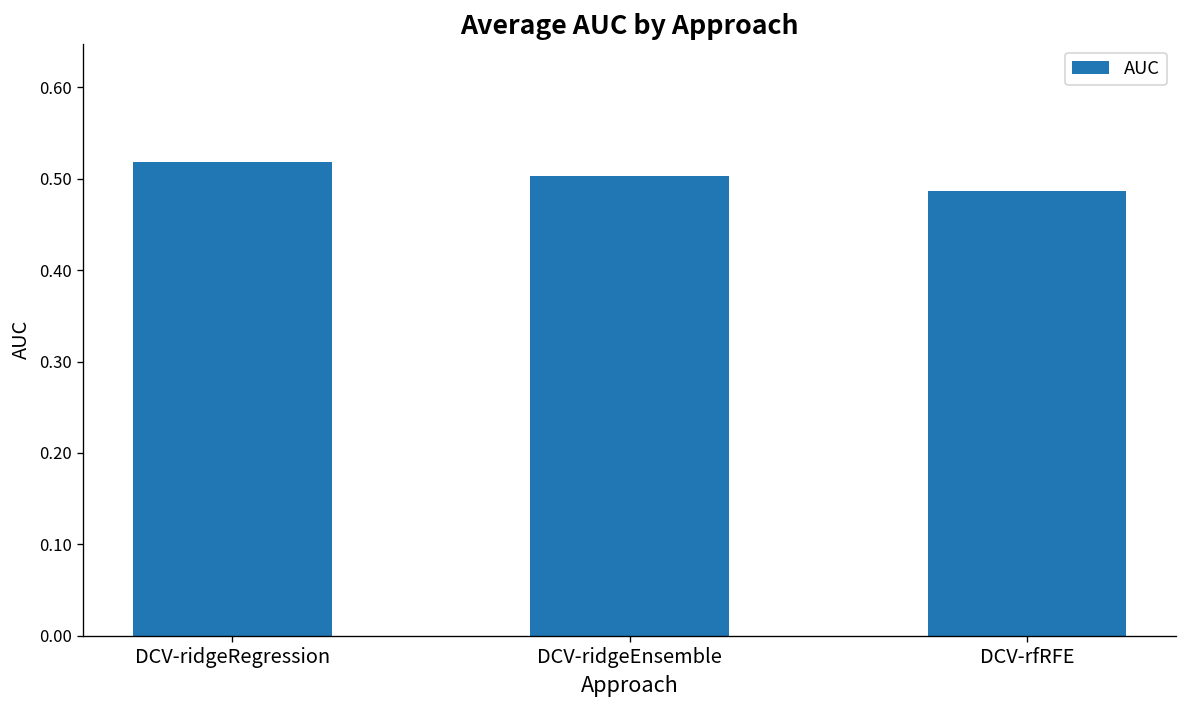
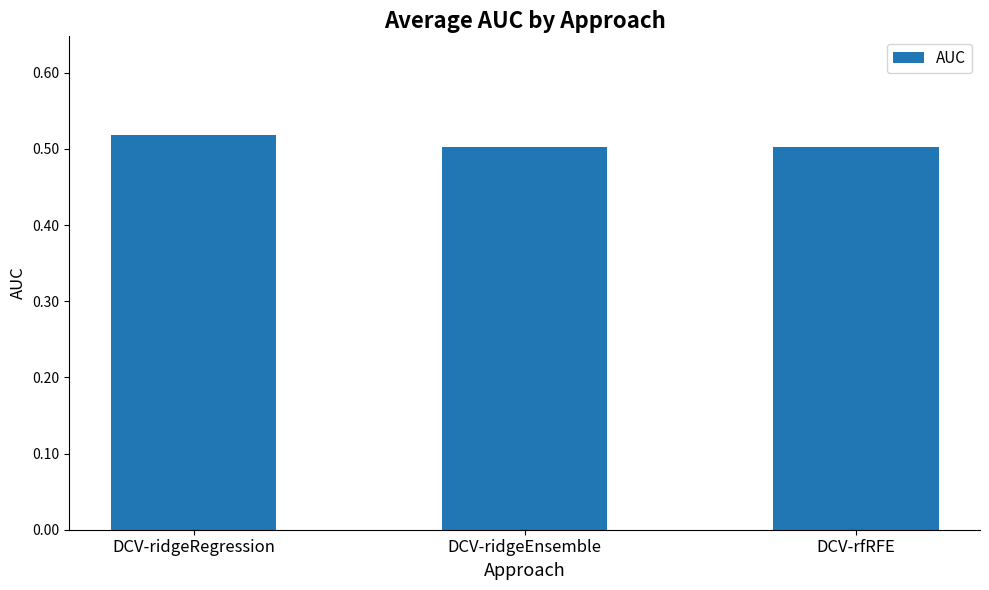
DCV-rfRFE: 0.49 -> 0.50
